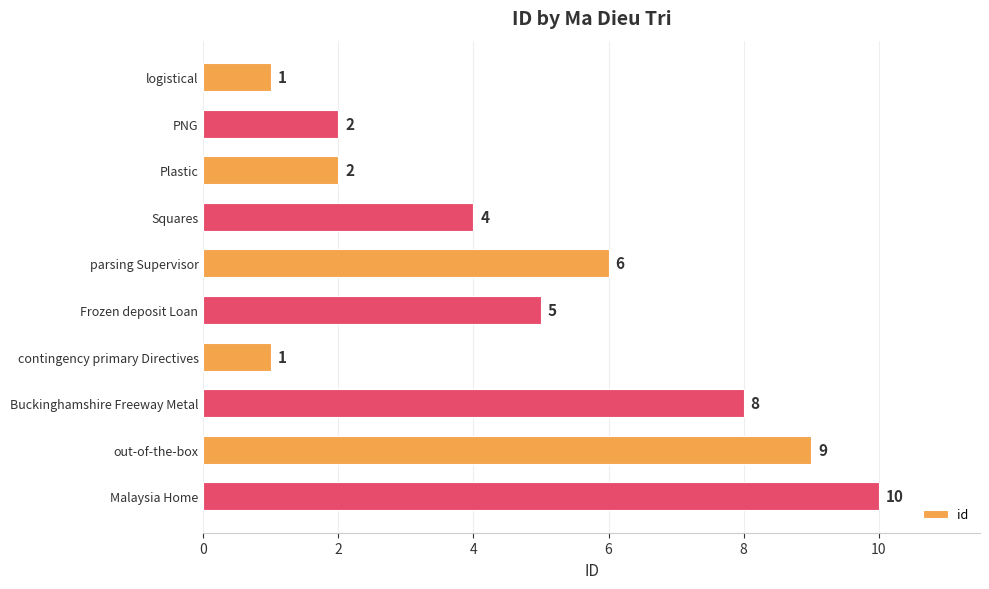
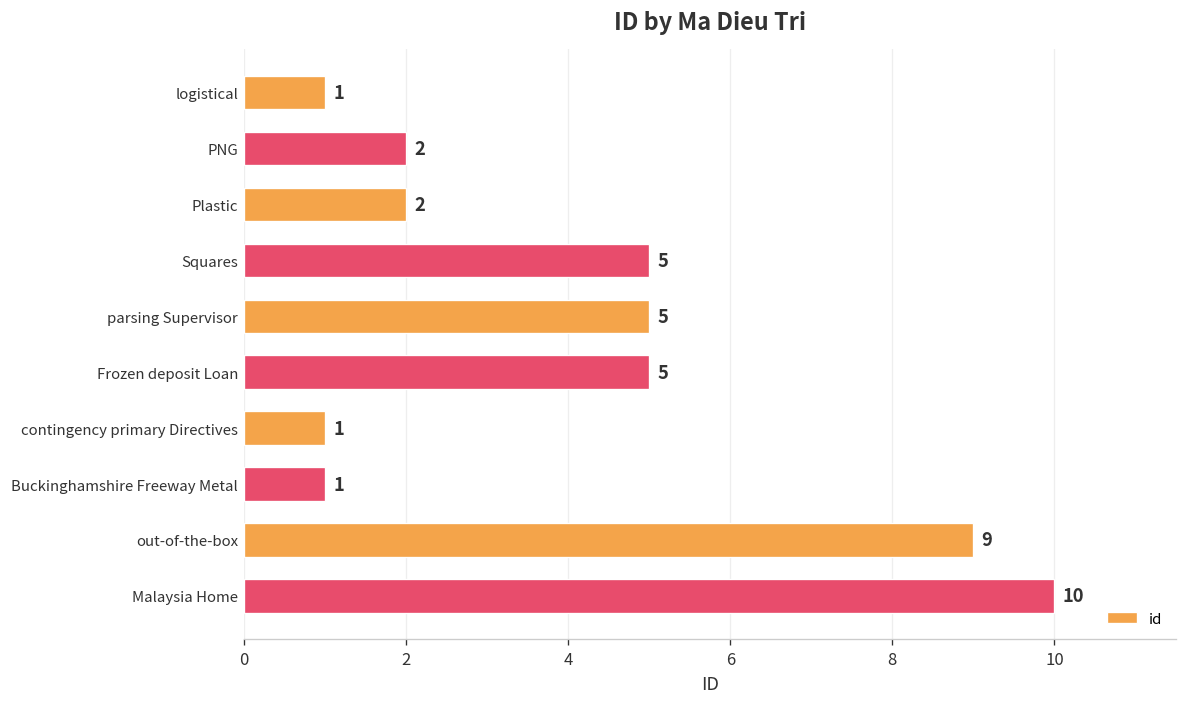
Squares: 4 -> 5
parsing Supervisor: 6 -> 5
Buckinghamshire Freeway Metal: 8 -> 1
